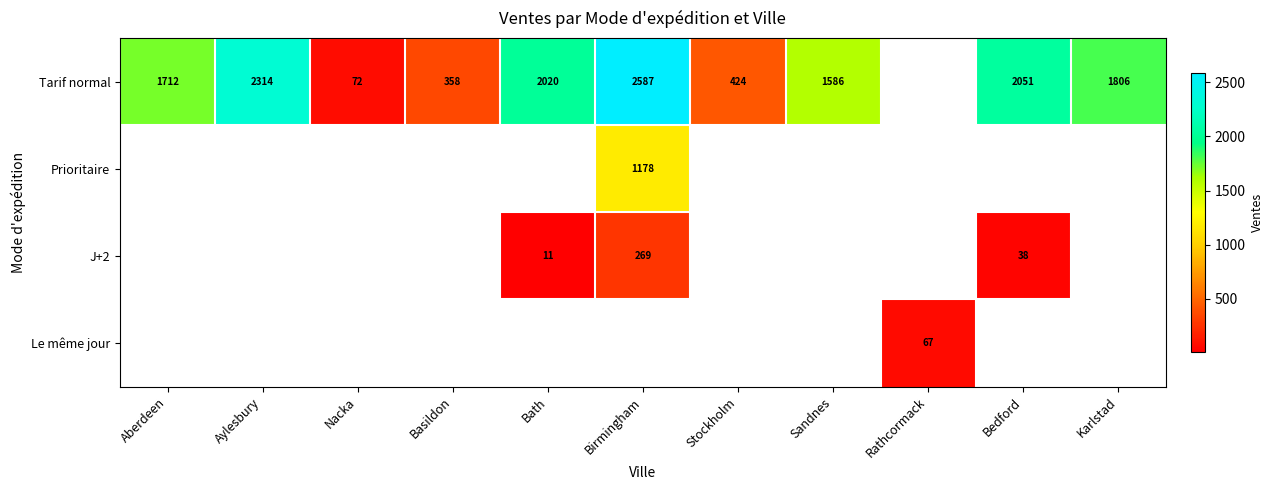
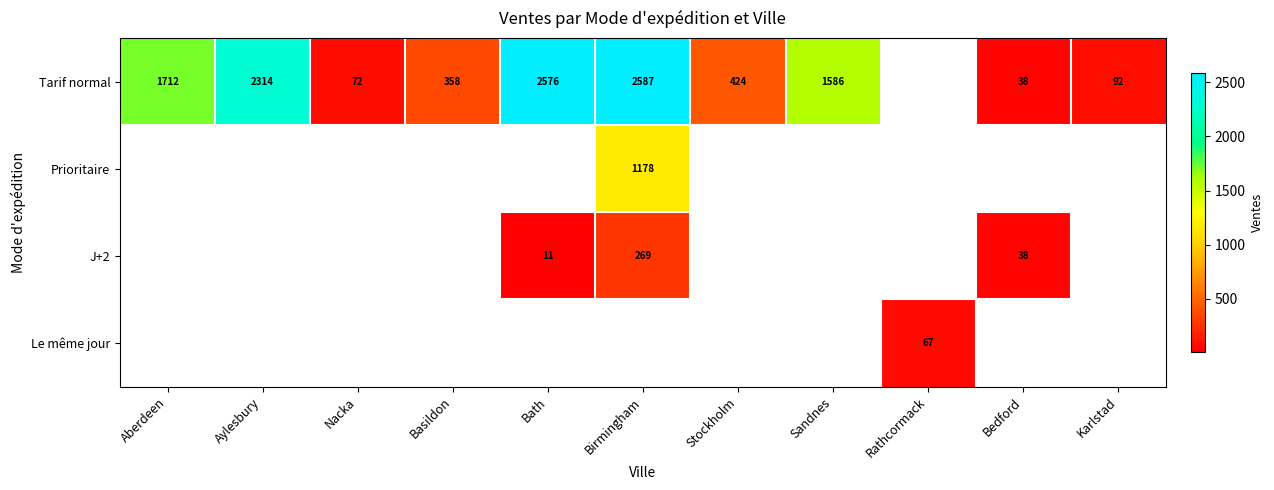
Tarif normal, Bath: 2020 -> 2576
Tarif normal, Bedford: 2051 -> 38
Tarif normal, Karlstad: 1806 -> 92
